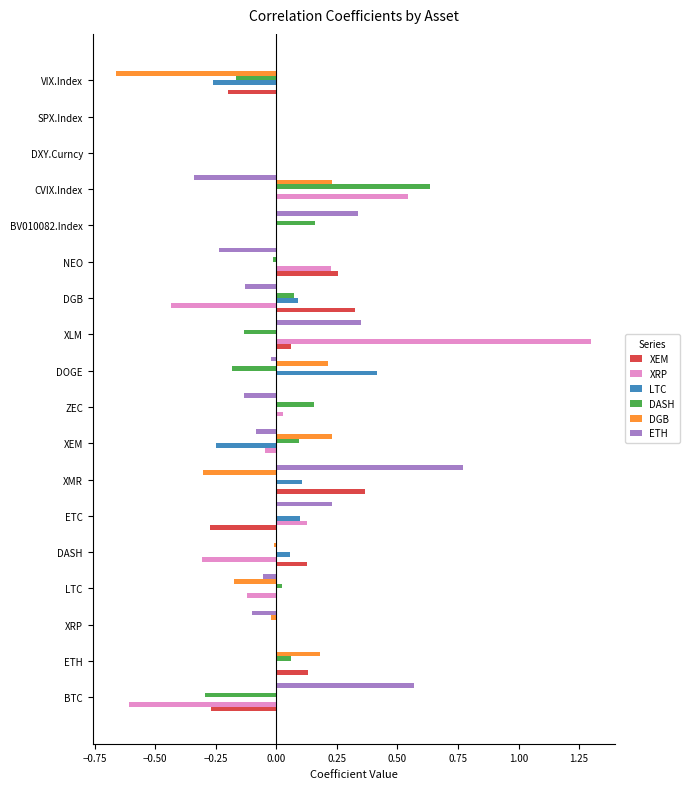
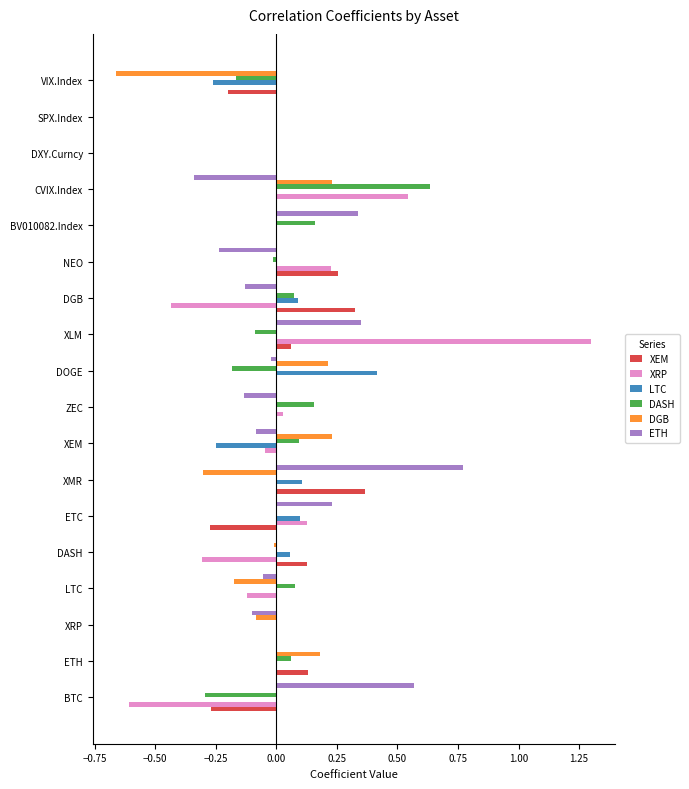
DASH, XLM: -0.13 -> -0.09
DASH, LTC: 0.02 -> 0.08
DGB, XRP: -0.02 -> -0.08
